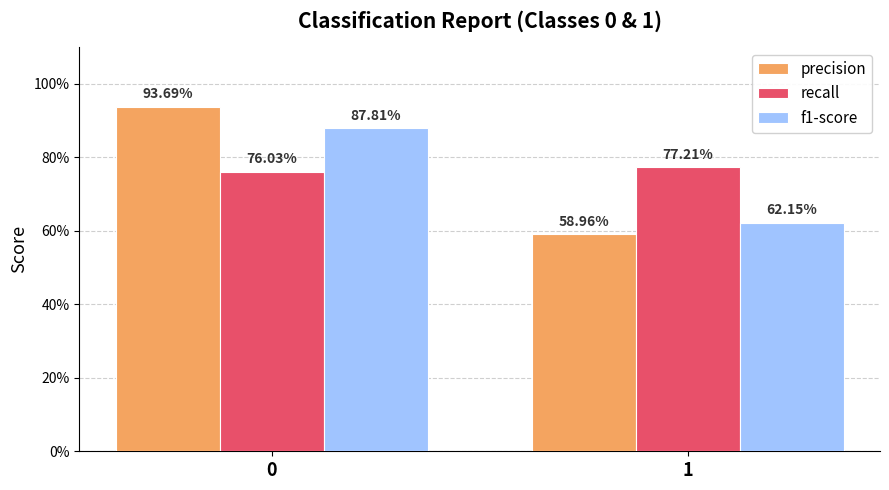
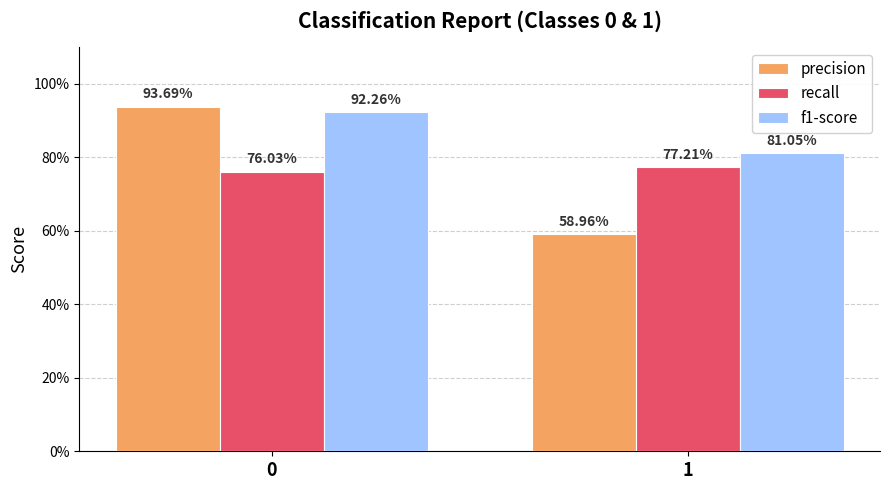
f1-score, 0: 87.81% -> 92.26%
f1-score, 1: 62.15% -> 81.05%
